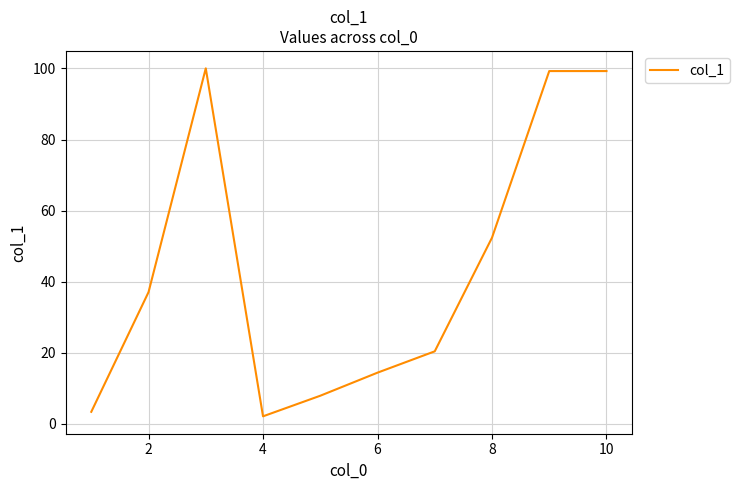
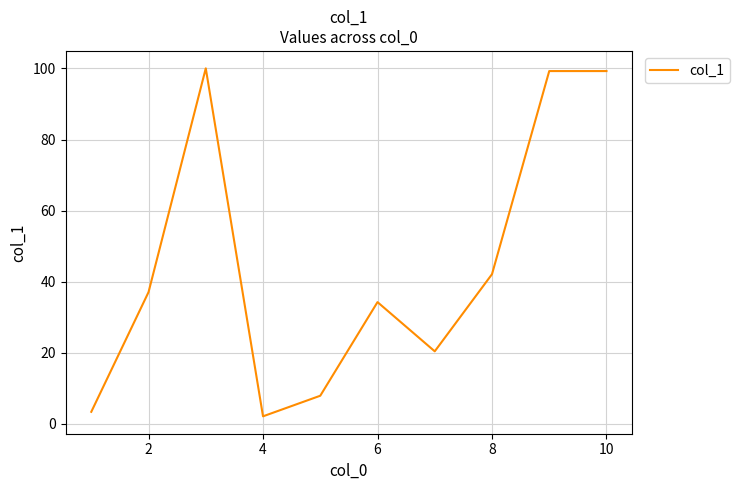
6: 14 -> 34
8: 52 -> 42
